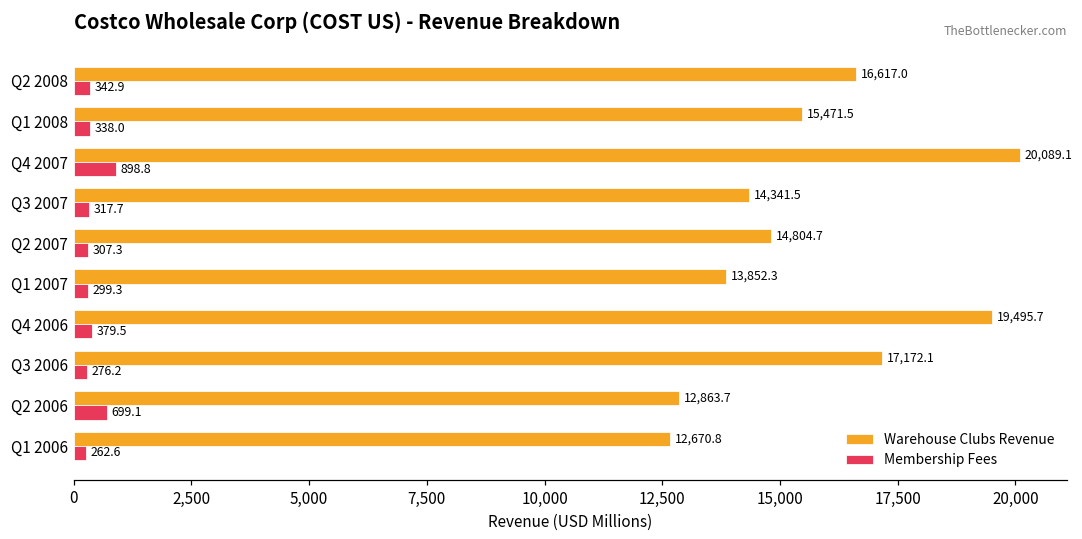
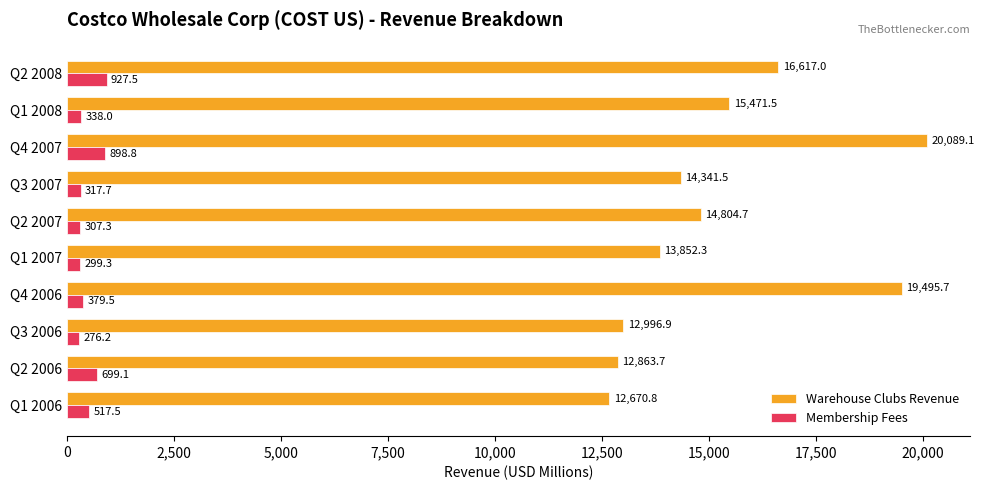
Membership Fees, Q2 2008: 342.9 -> 927.5
Warehouse Clubs Revenue, Q3 2006: 17,172.1 -> 12,996.9
Membership Fees, Q1 2006: 262.6 -> 517.5
